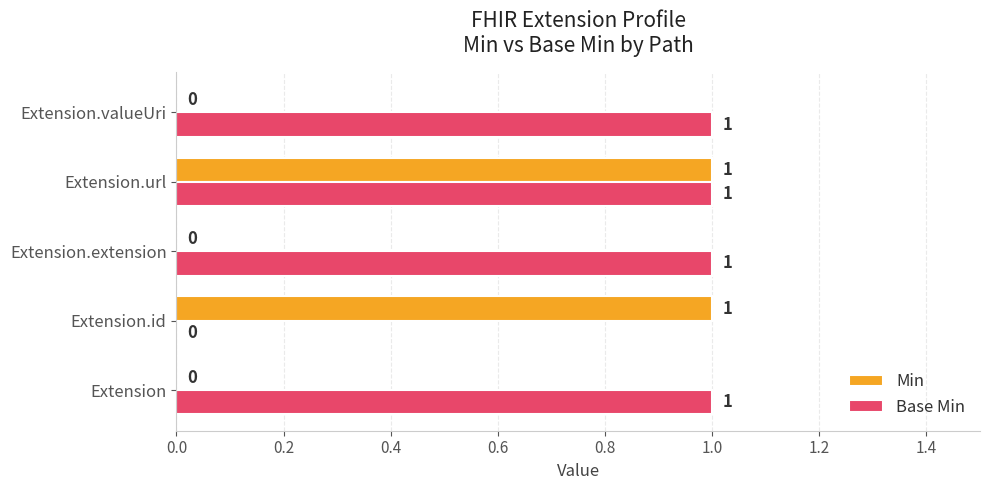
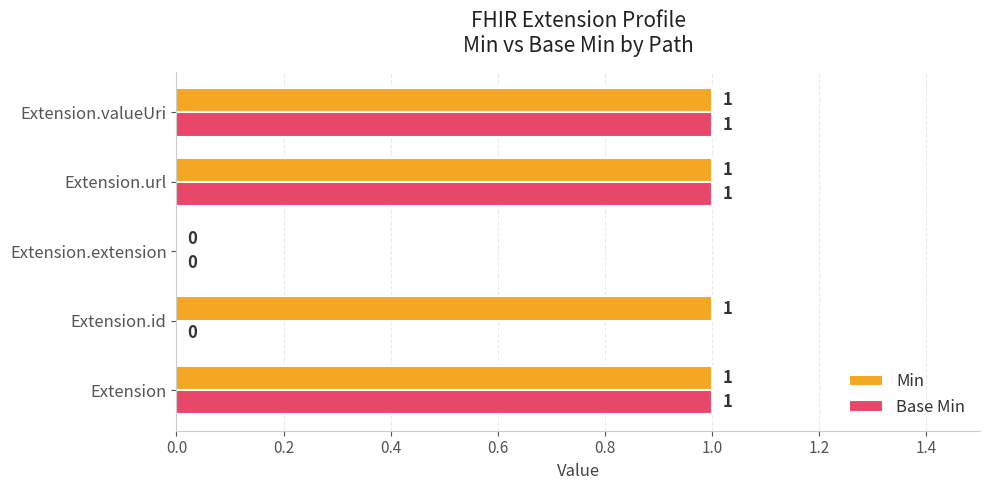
Min, Extension.valueUri: 0 -> 1
Base Min, Extension.extension: 1 -> 0
Min, Extension: 0 -> 1
